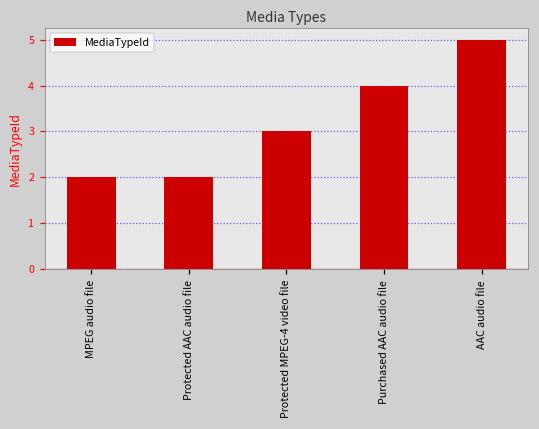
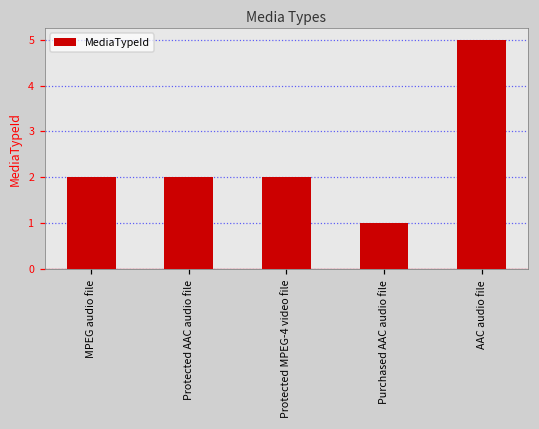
Protected MPEG-4 video file: 3 -> 2
Purchased AAC audio file: 4 -> 1
